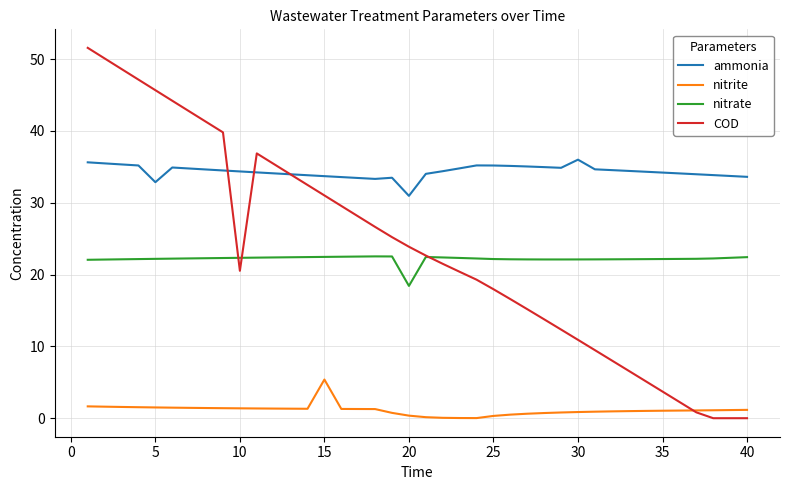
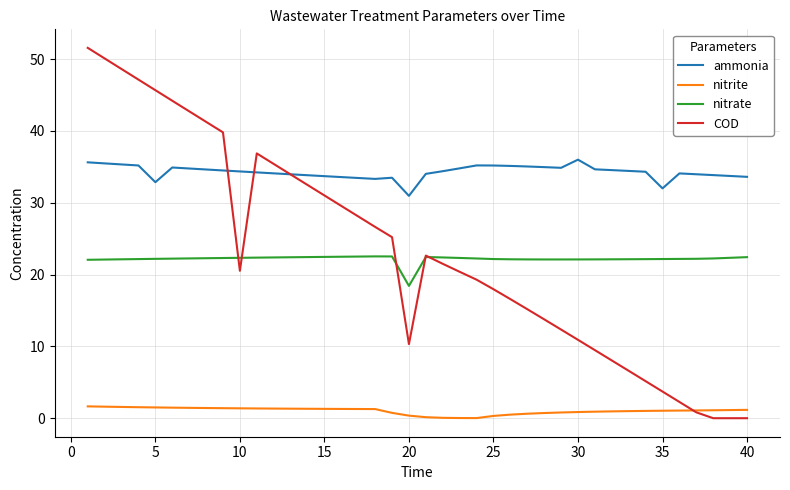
nitrite, 15: 5 -> 1
COD, 20: 24 -> 10
ammonia, 35: 34 -> 32
